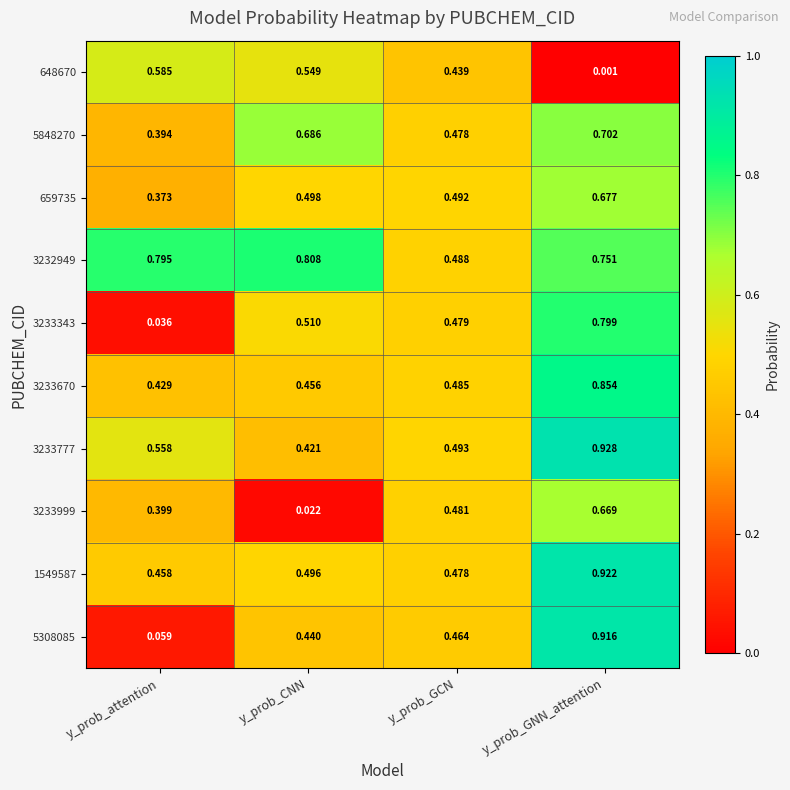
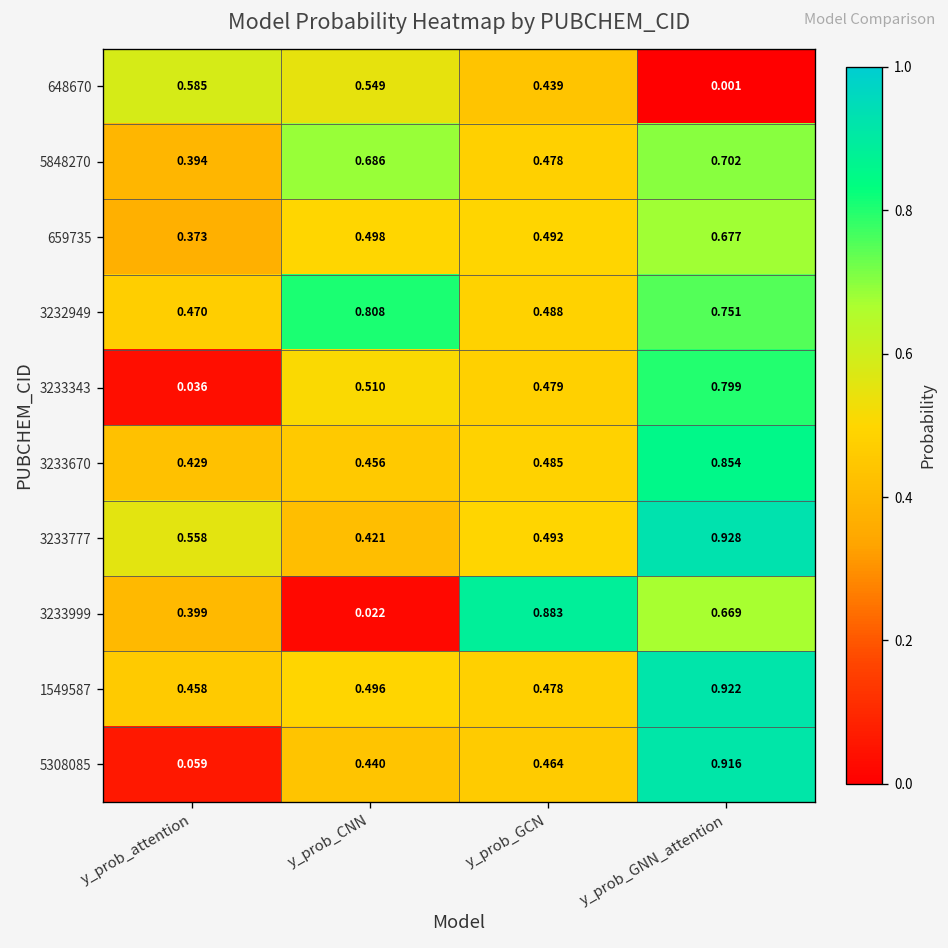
3232949, y_prob_attention: 0.795 -> 0.470
3233999, y_prob_GCN: 0.481 -> 0.883
